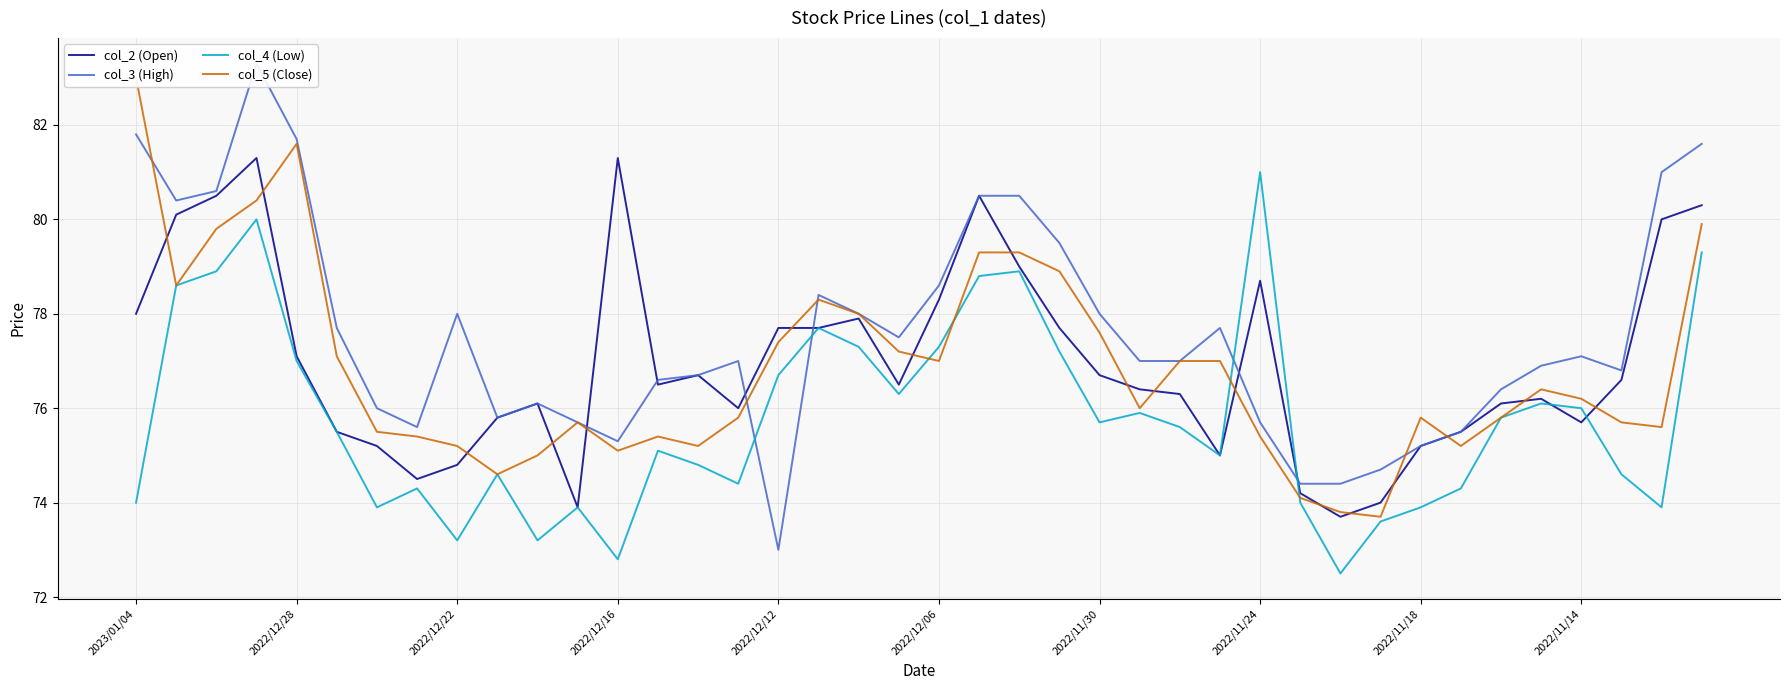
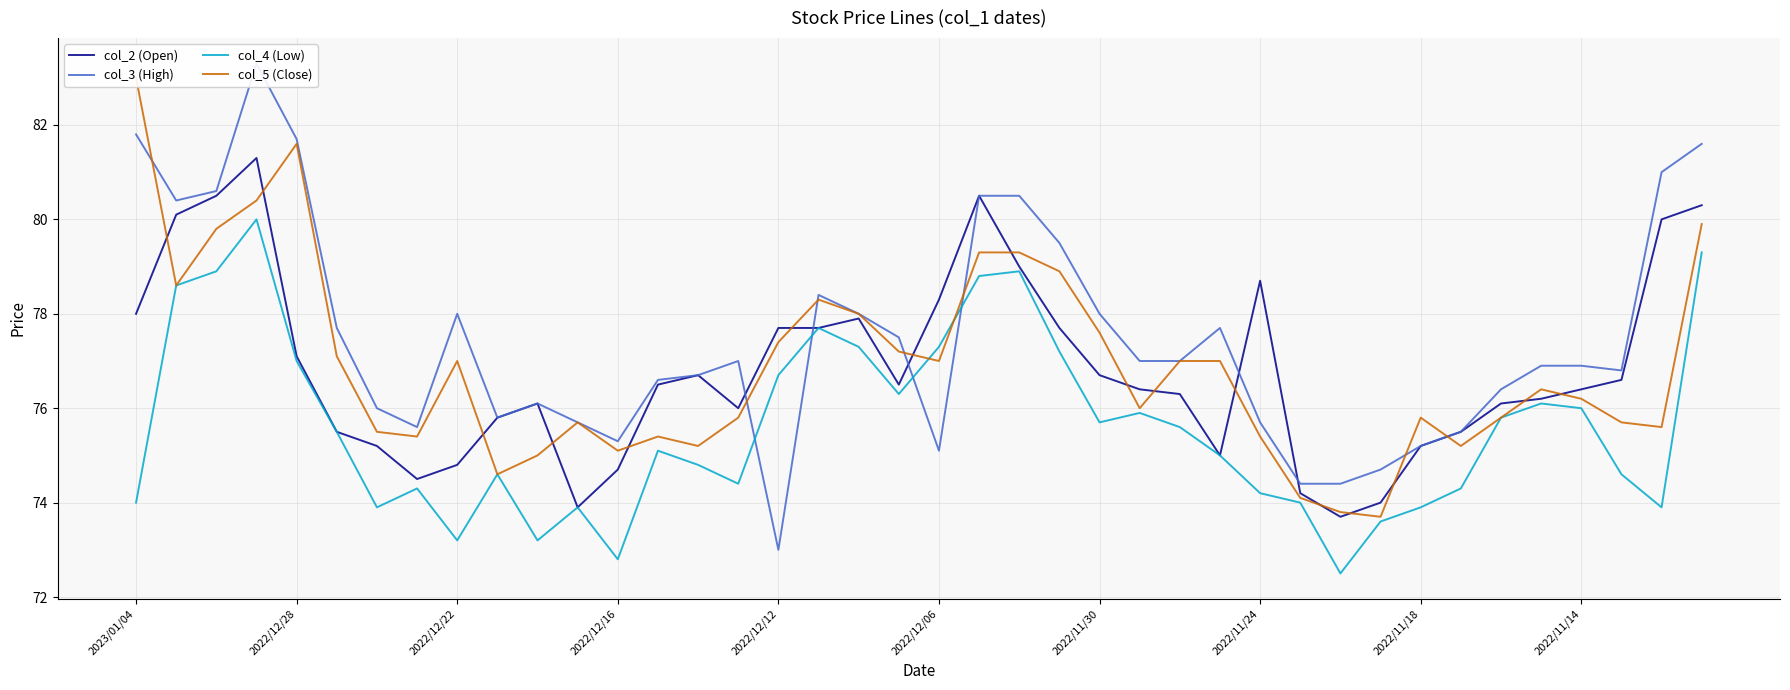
col_5 (Close), 2022/12/22: 75.2 -> 77.0
col_2 (Open), 2022/12/16: 81.3 -> 74.7
col_3 (High), 2022/12/06: 78.6 -> 75.1
col_4 (Low), 2022/11/24: 81.0 -> 74.2
col_2 (Open), 2022/11/14: 75.7 -> 76.4
col_3 (High), 2022/11/14: 77.1 -> 76.9
